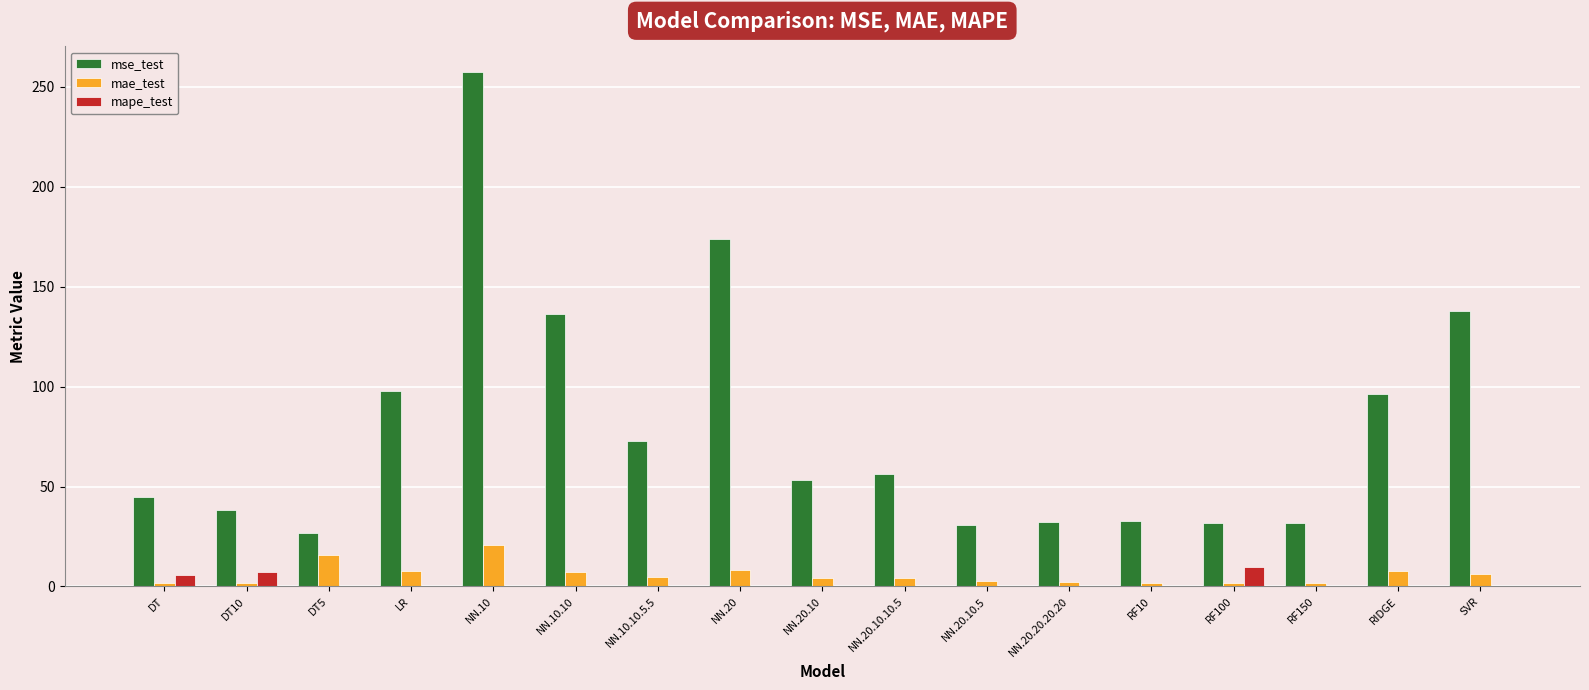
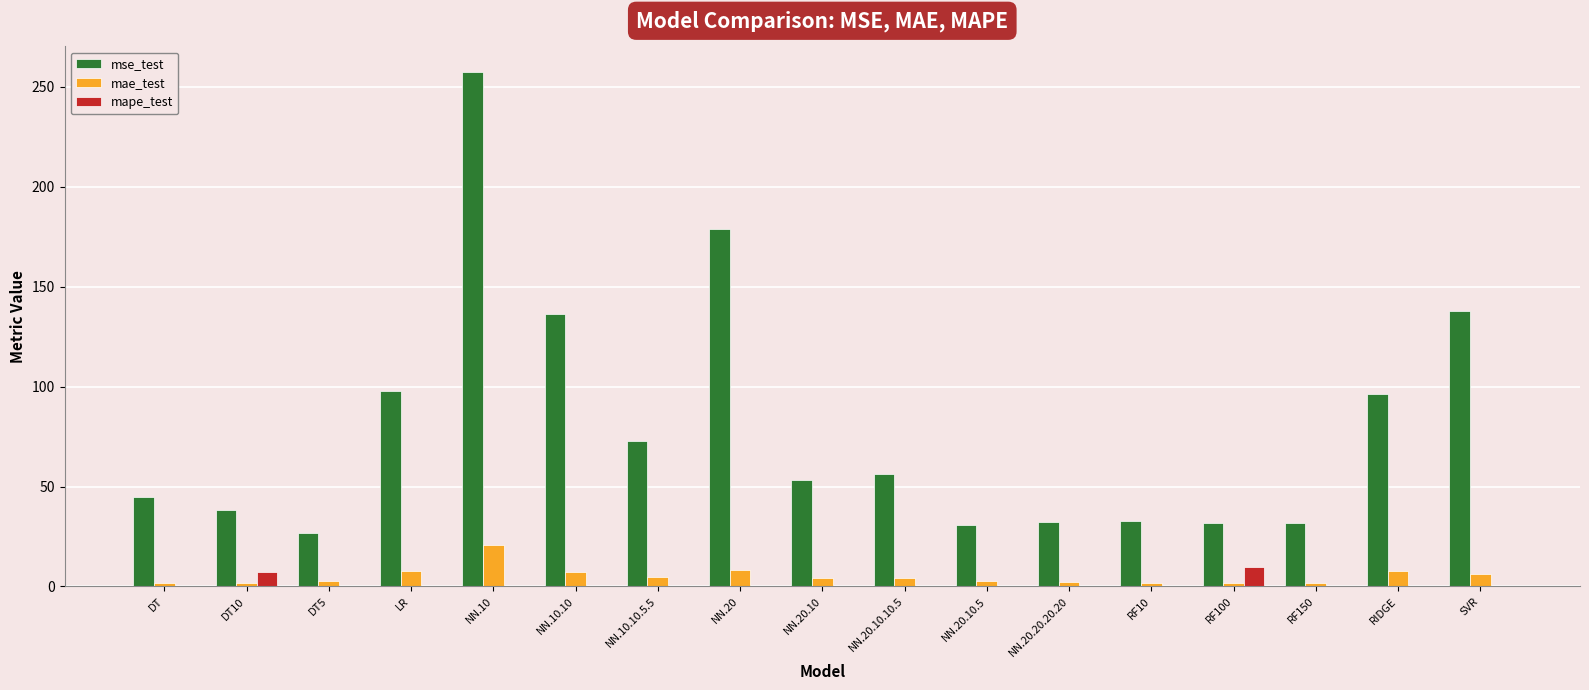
mape_test, DT: 6 -> 0
mae_test, DT5: 16 -> 3
mse_test, NN.20: 174 -> 179
